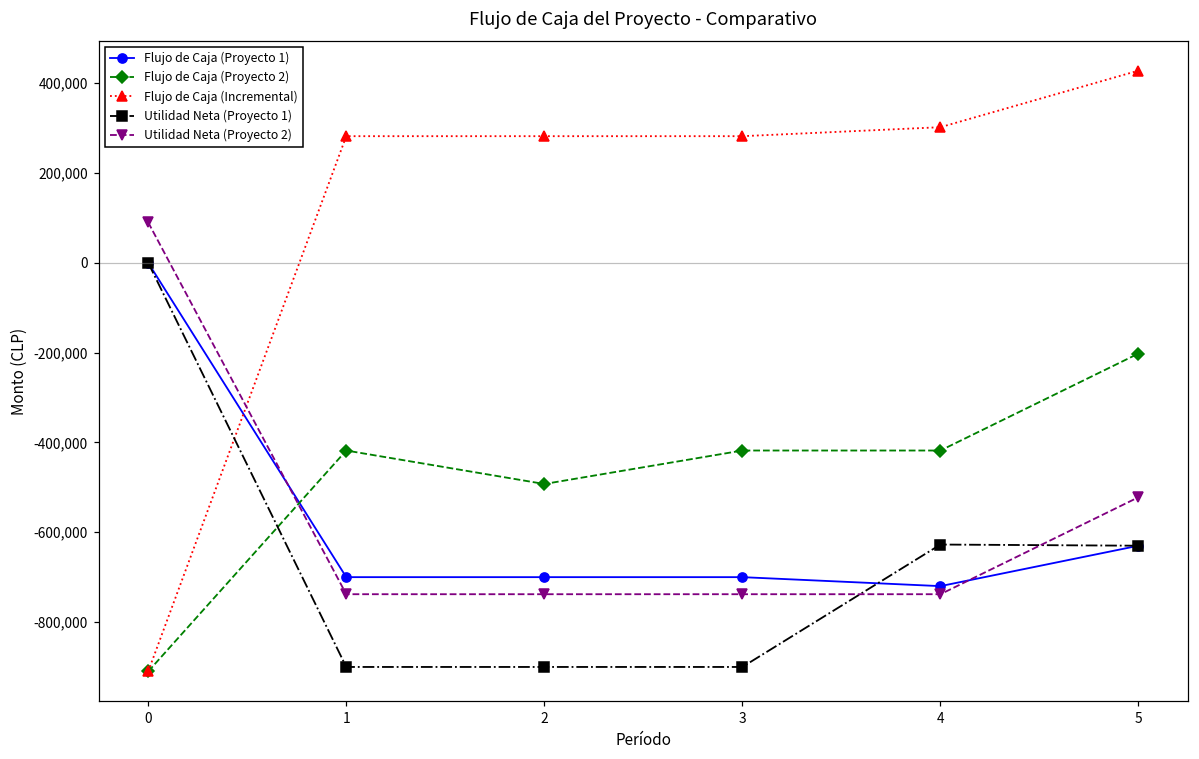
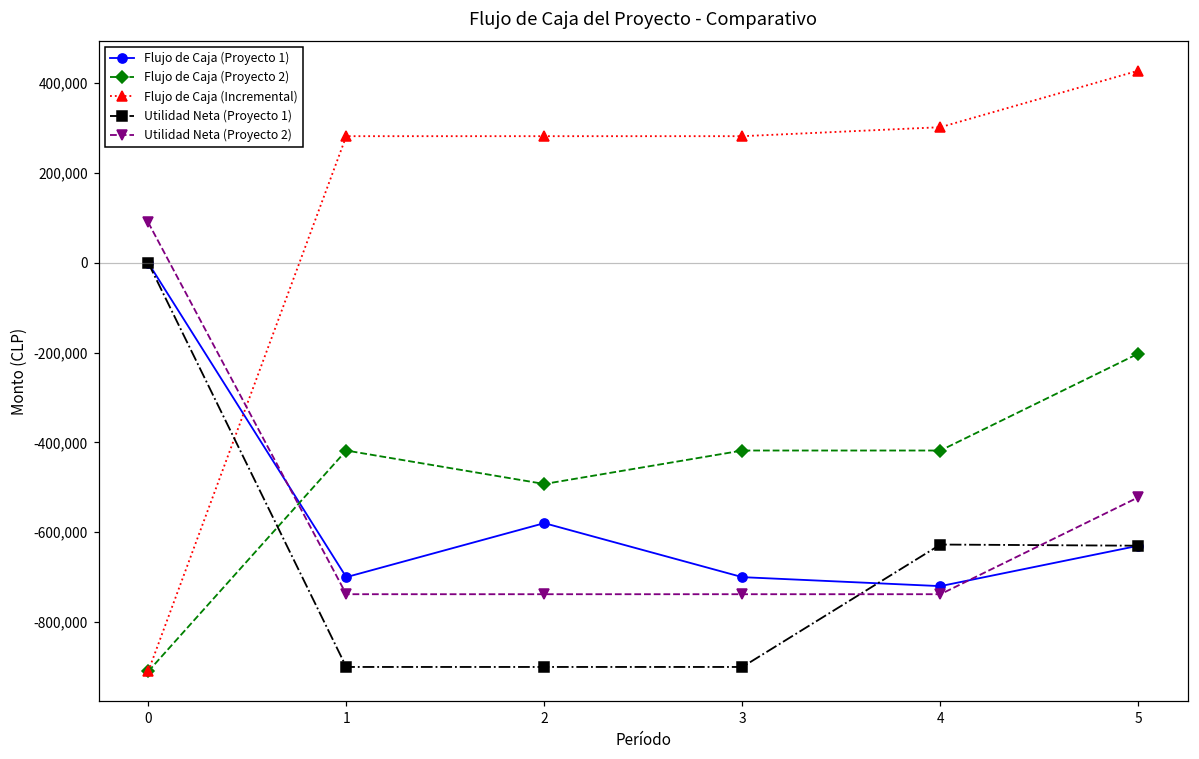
Flujo de Caja (Proyecto 1), 2: -700,000 -> -580,000
